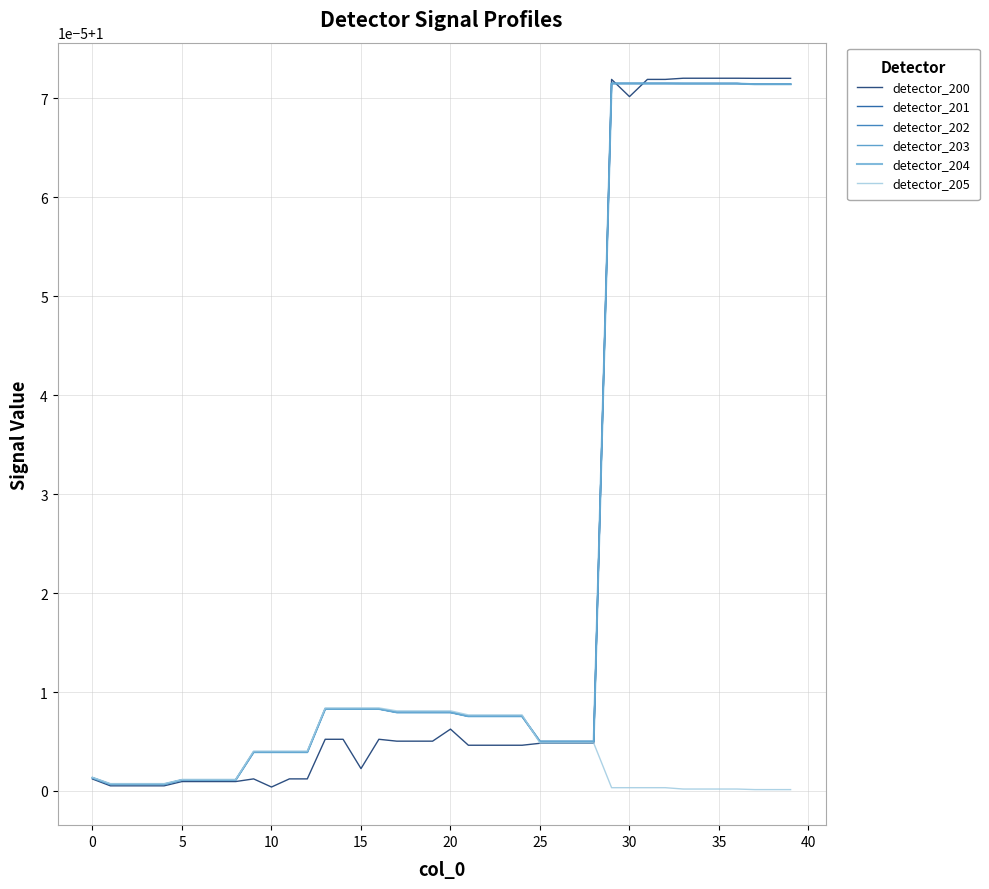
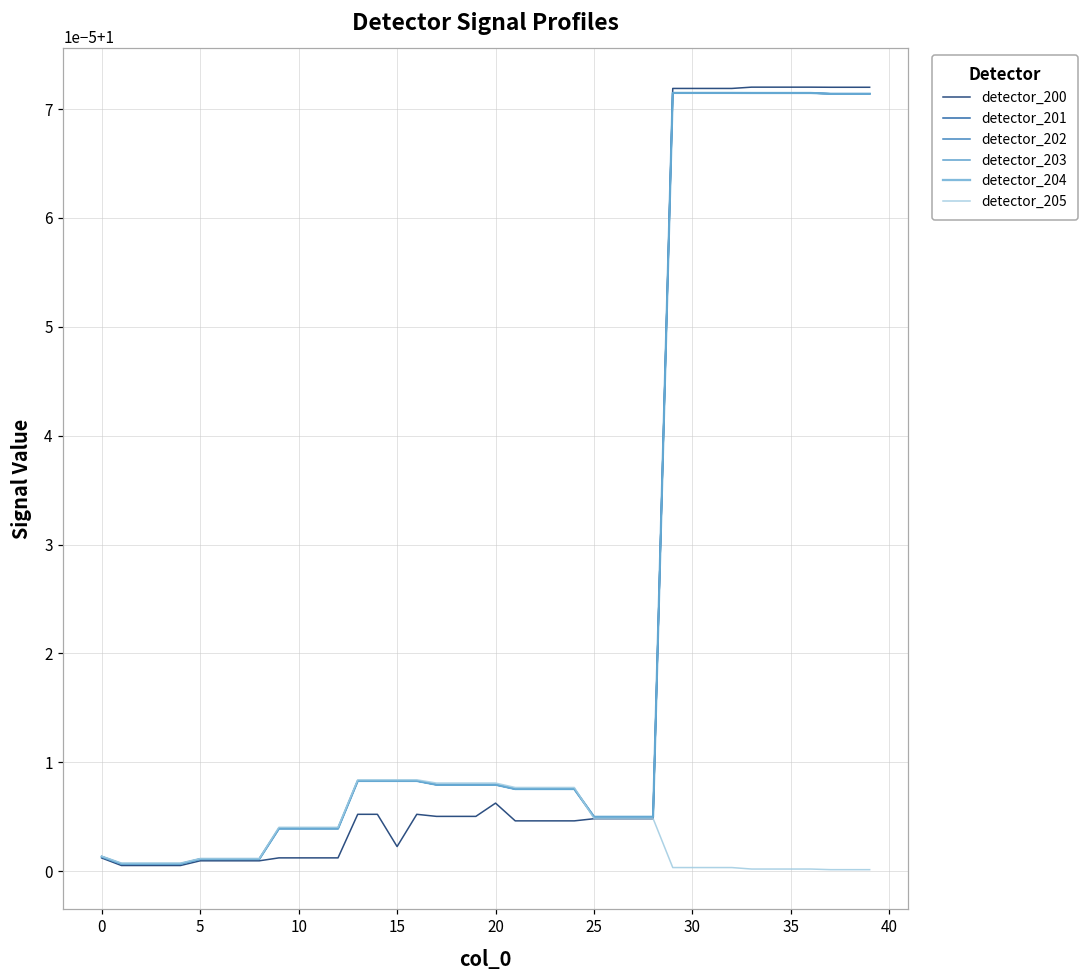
detector_200, 10: 1.000000 -> 1.000001
detector_200, 30: 1.000070 -> 1.000072
